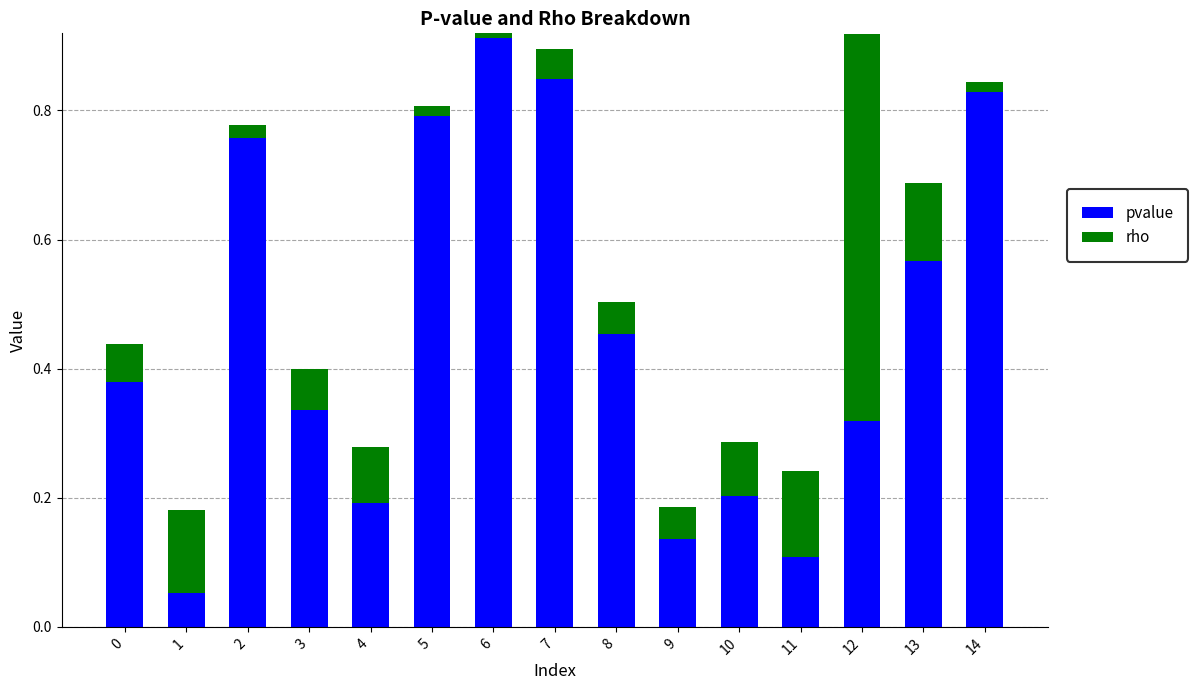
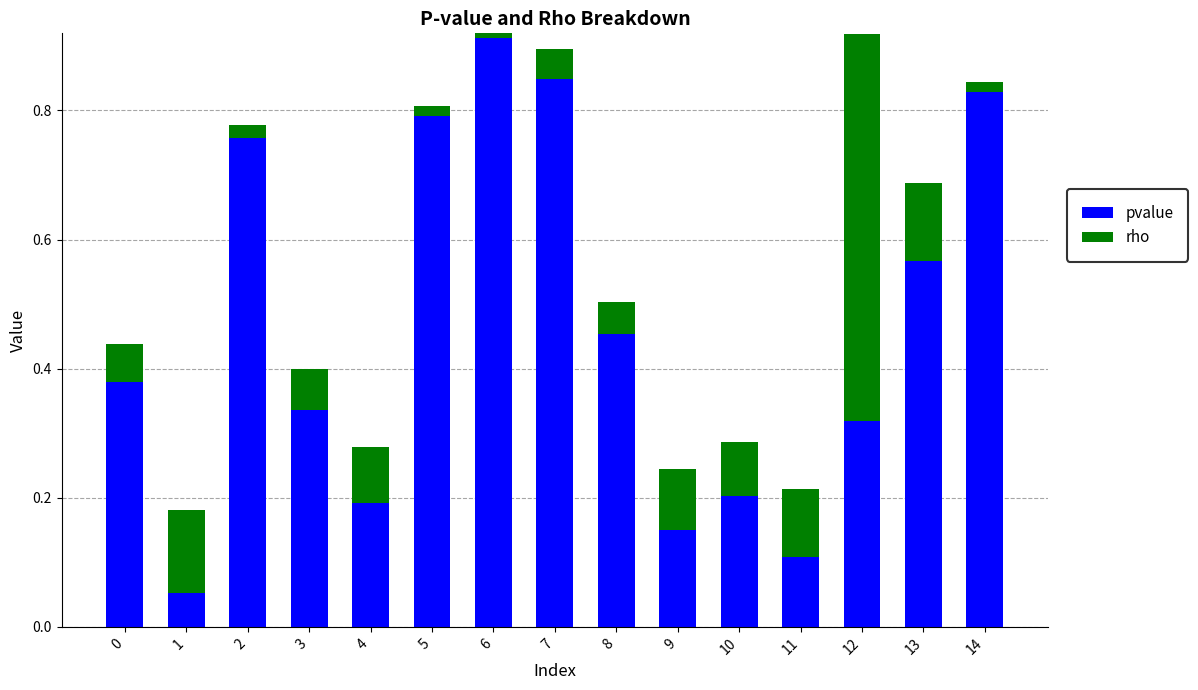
pvalue, 9: 0.14 -> 0.15
rho, 9: 0.05 -> 0.09
rho, 11: 0.13 -> 0.11
